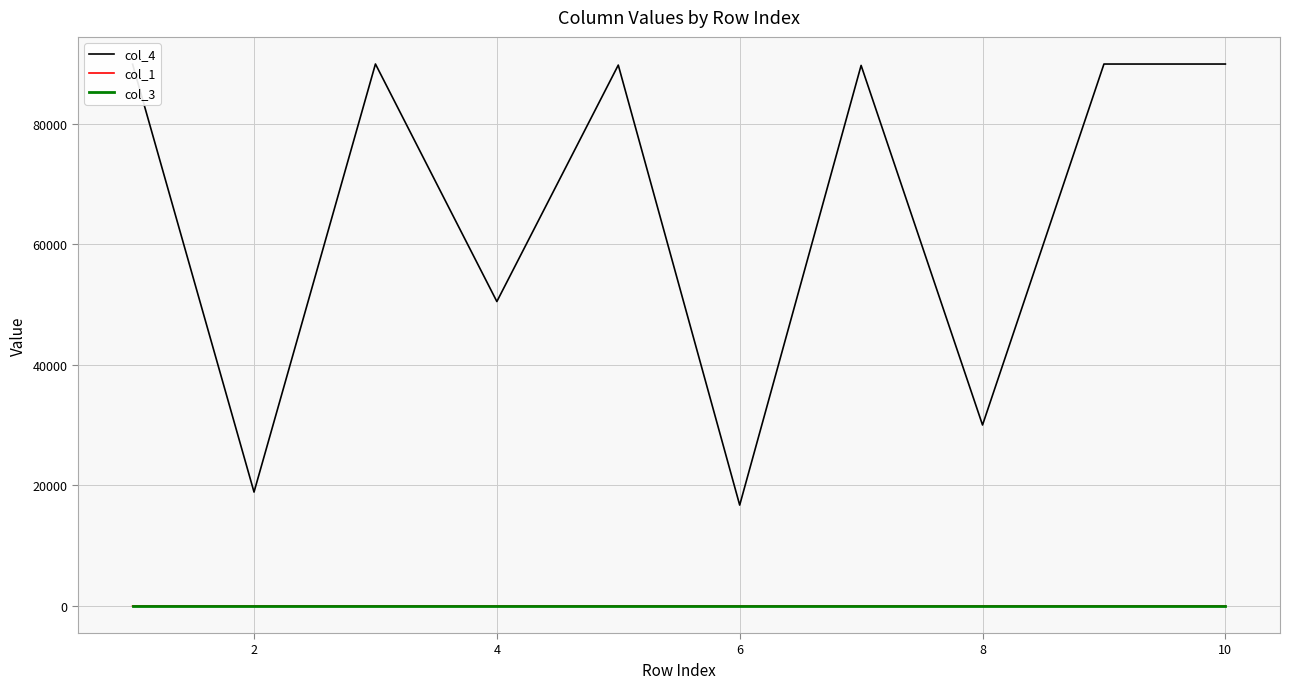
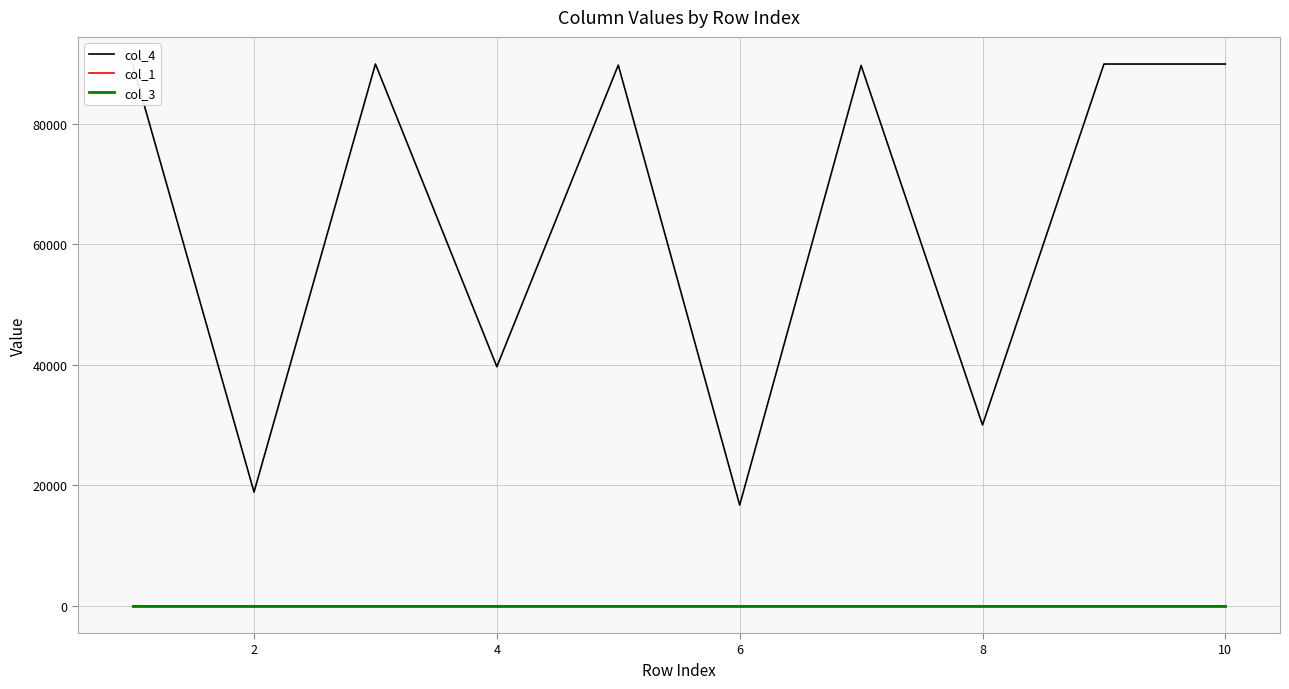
col_4, 4: 51000 -> 40000
